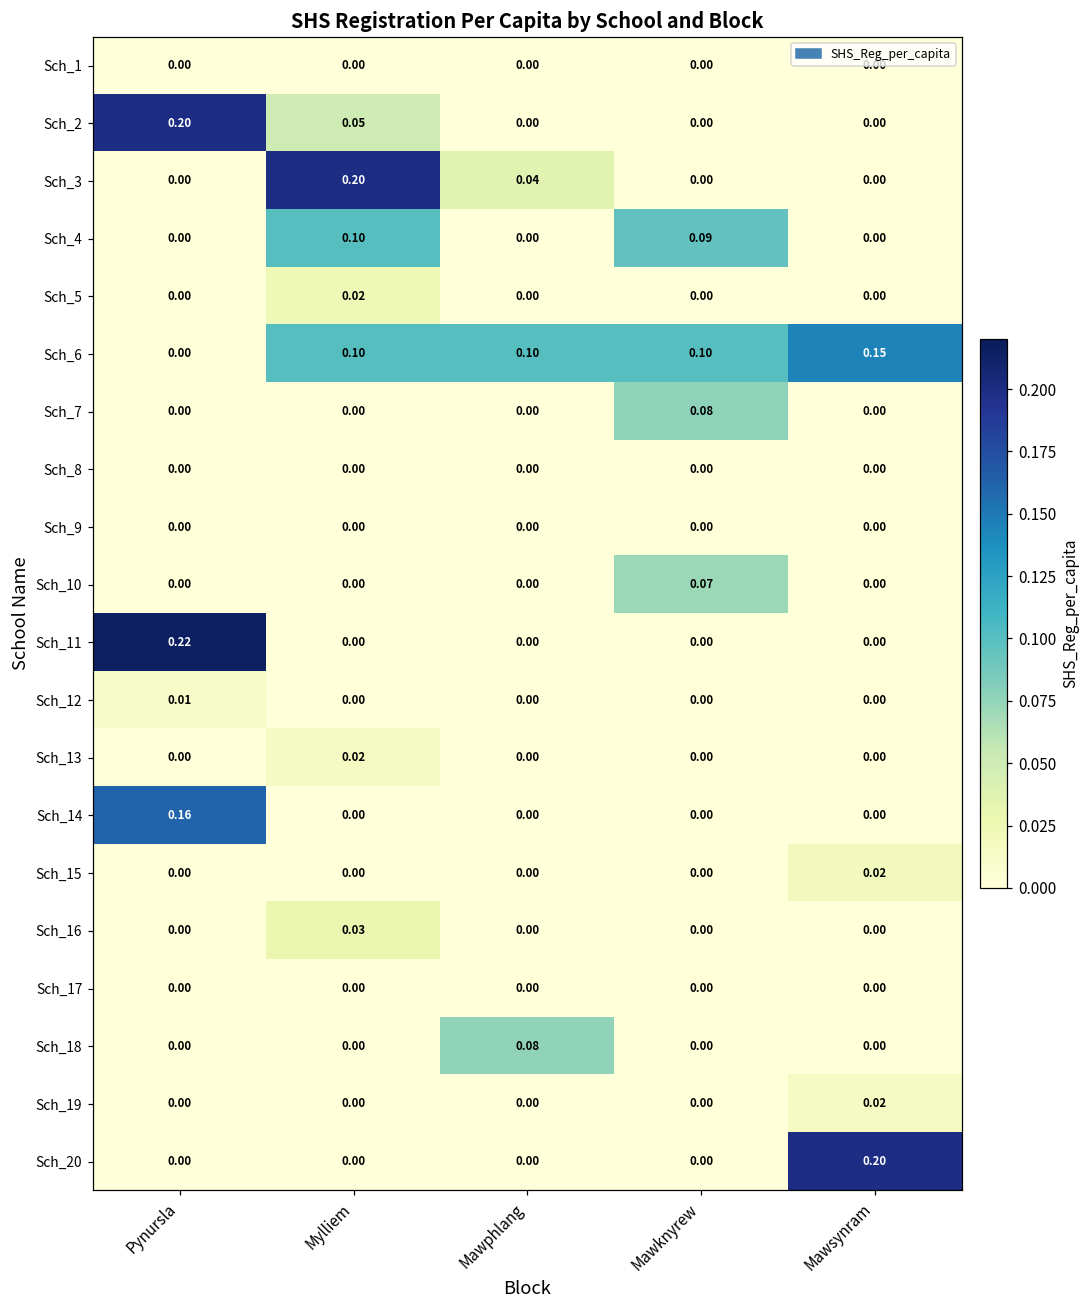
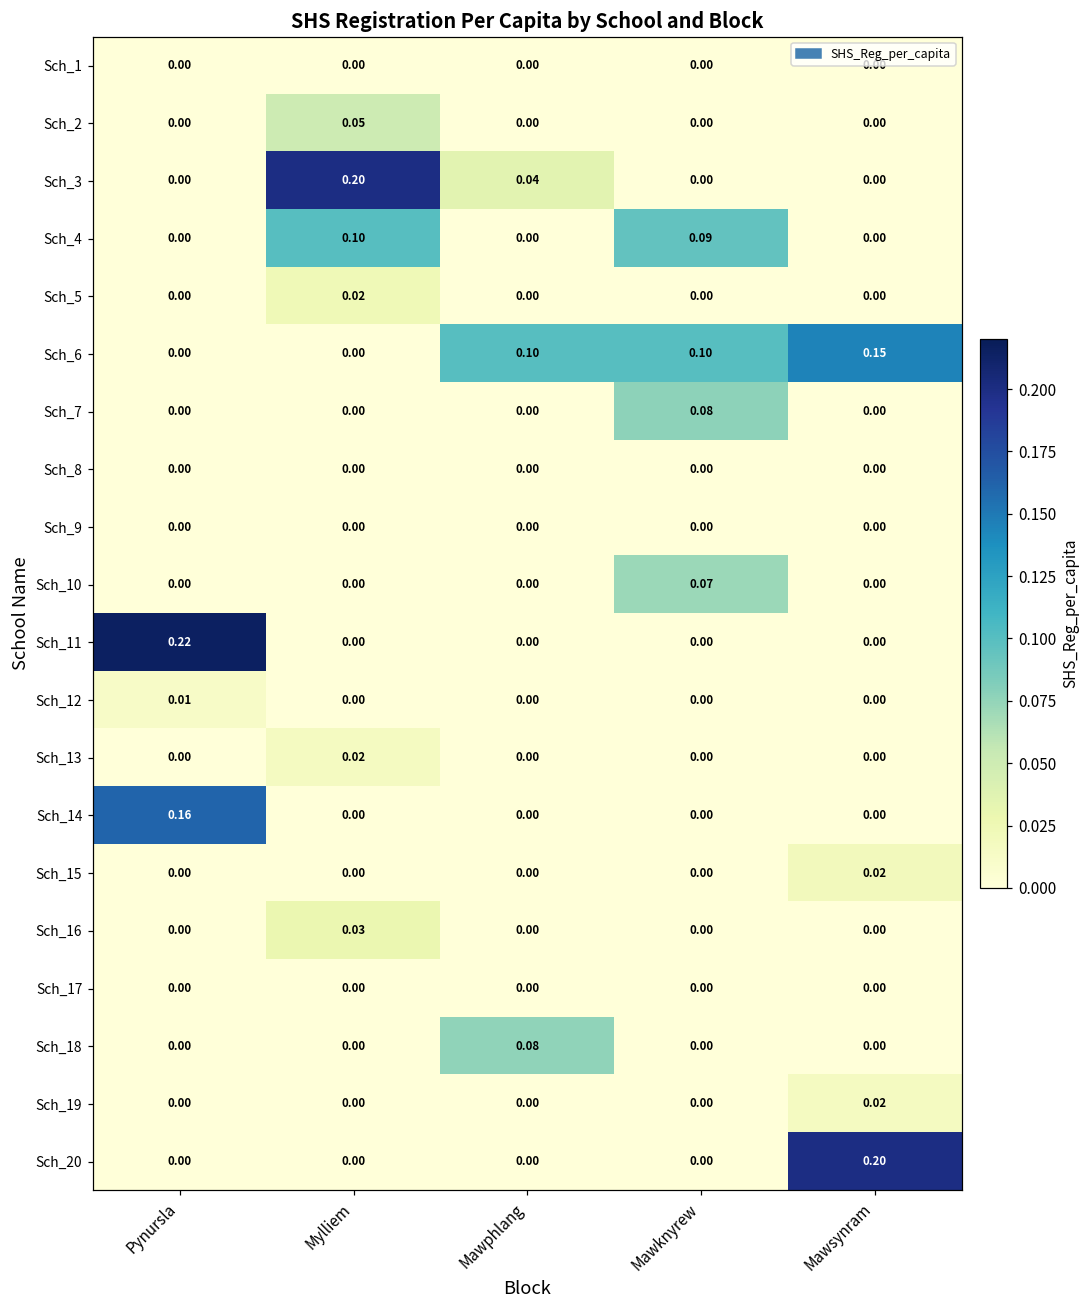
Sch_2, Pynursla: 0.20 -> 0.00
Sch_6, Mylliem: 0.10 -> 0.00
